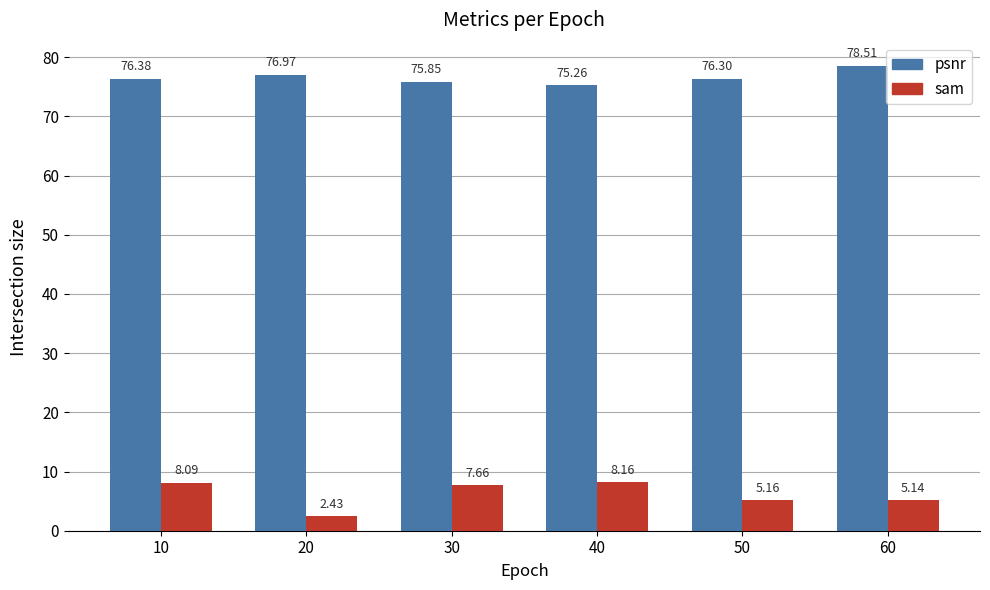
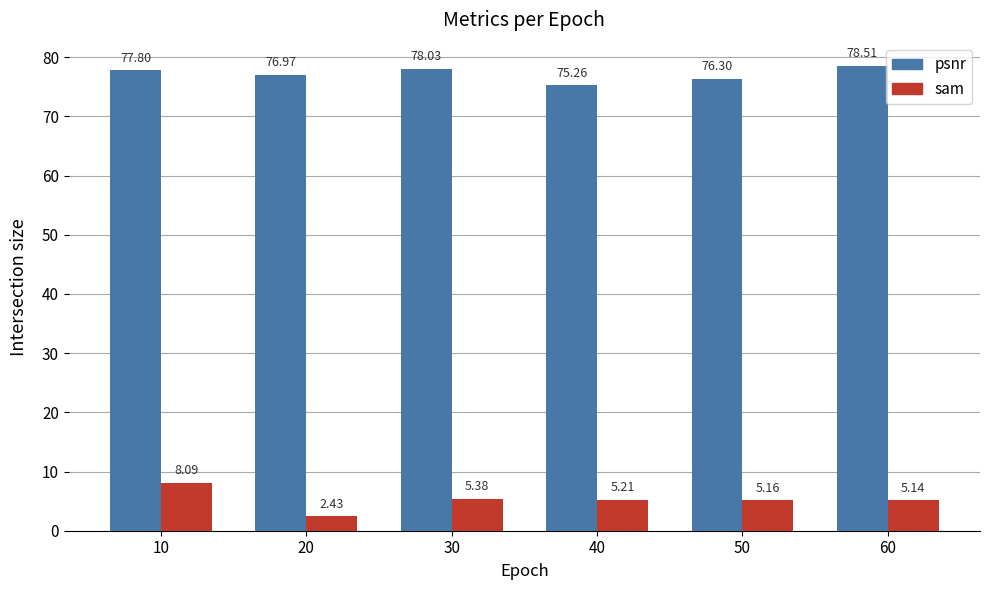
psnr, 10: 76.38 -> 77.80
psnr, 30: 75.85 -> 78.03
sam, 30: 7.66 -> 5.38
sam, 40: 8.16 -> 5.21
